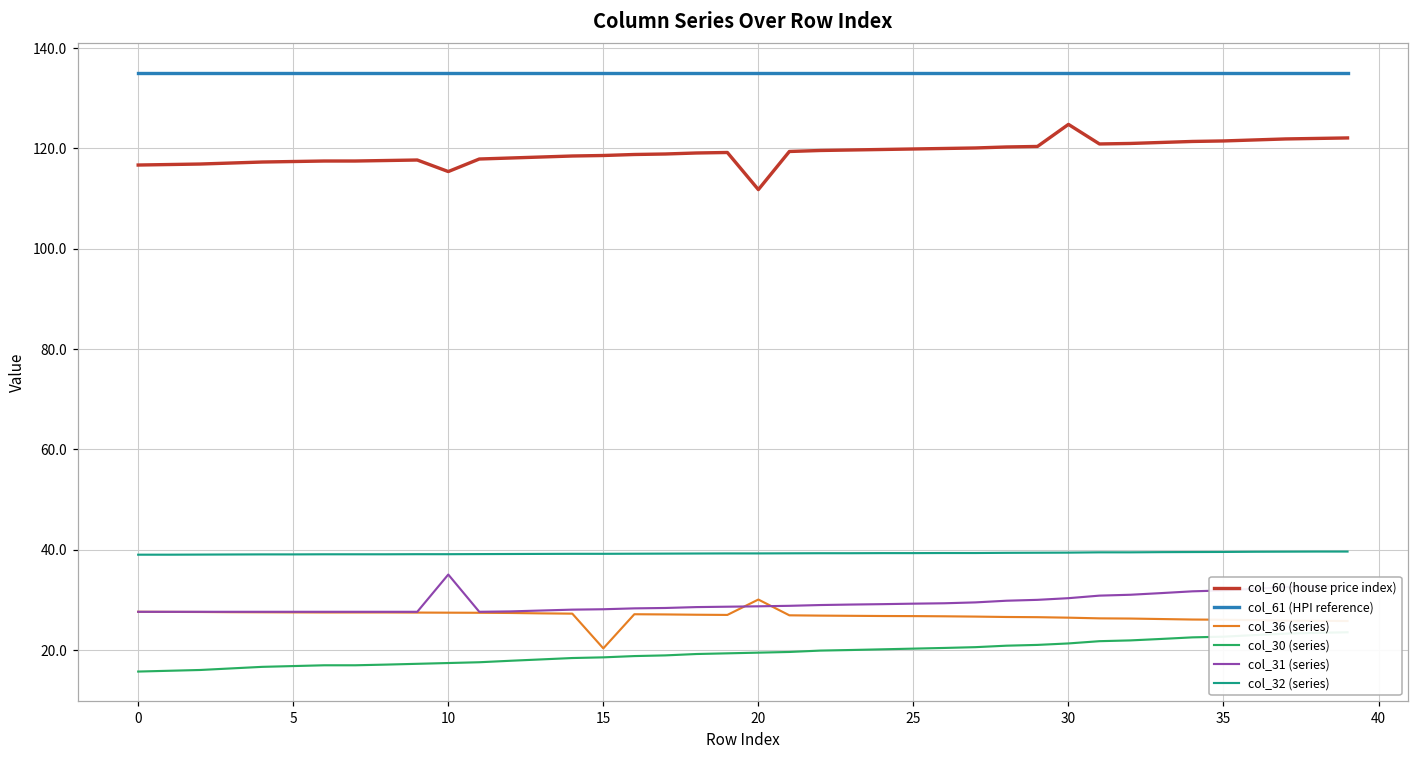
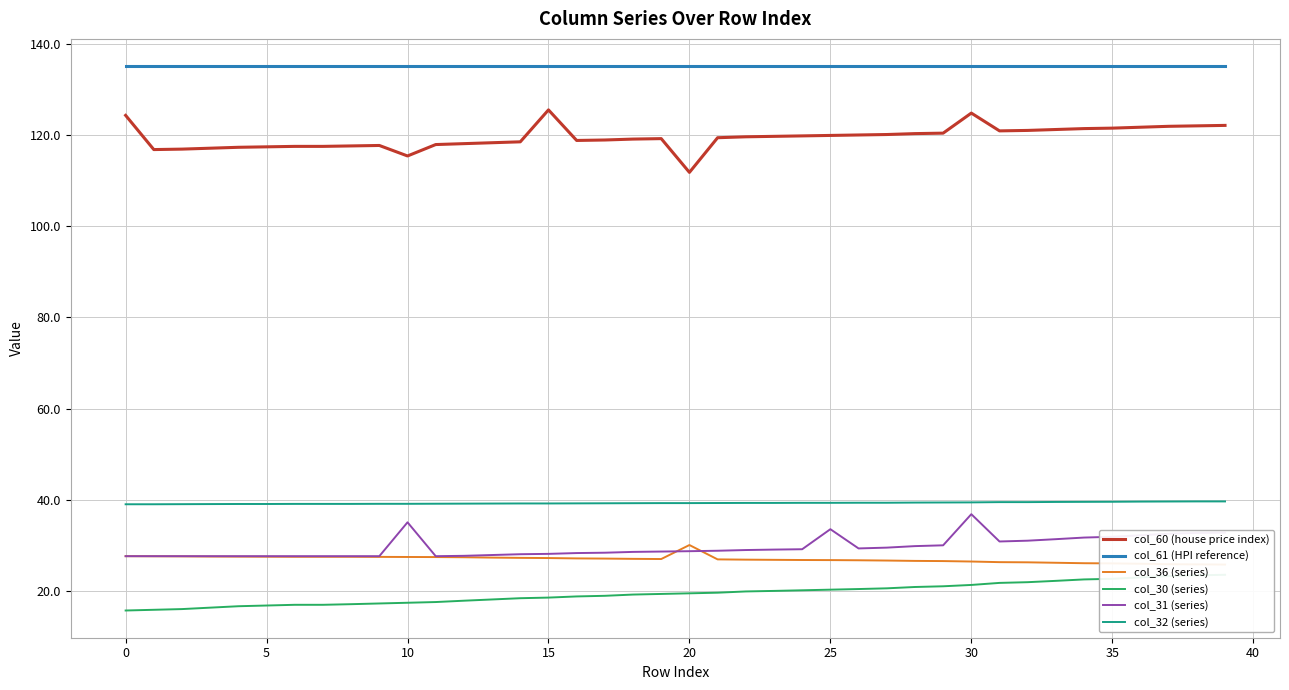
col_60 (house price index), 0: 117 -> 124
col_60 (house price index), 15: 119 -> 126
col_36 (series), 15: 20 -> 27
col_31 (series), 25: 29 -> 34
col_31 (series), 30: 30 -> 37
